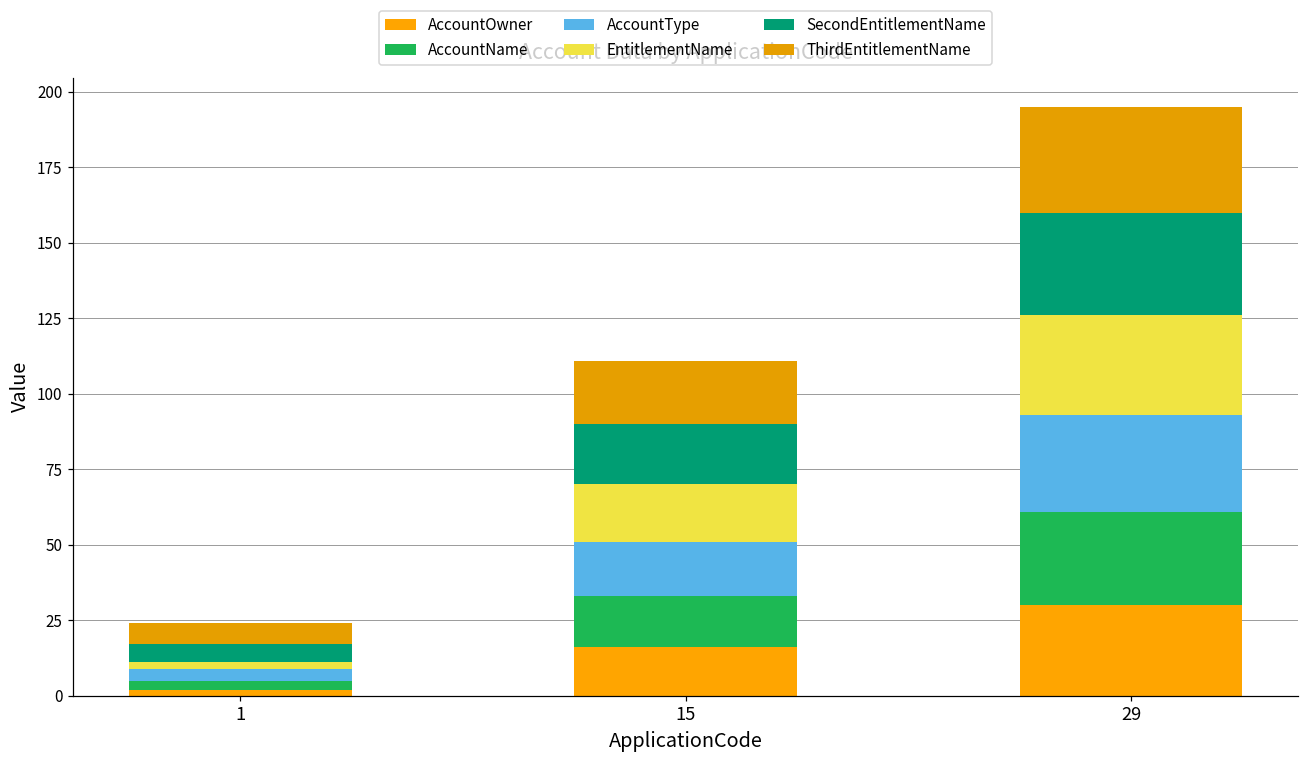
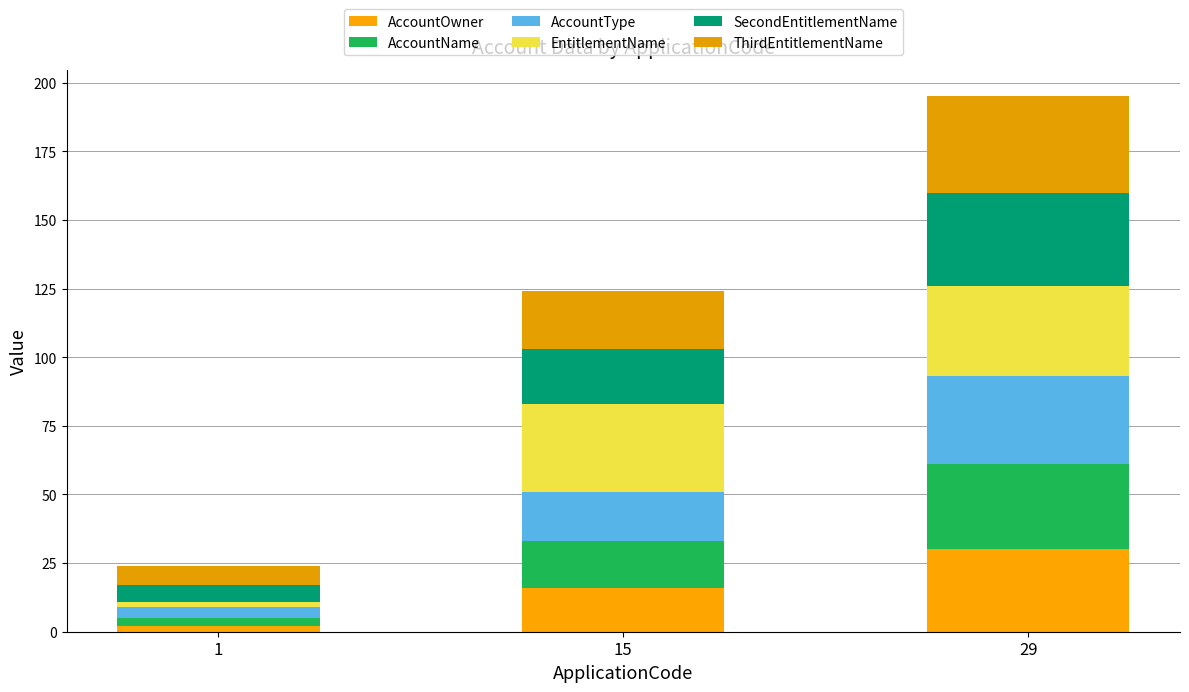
EntitlementName, 15: 19 -> 32
